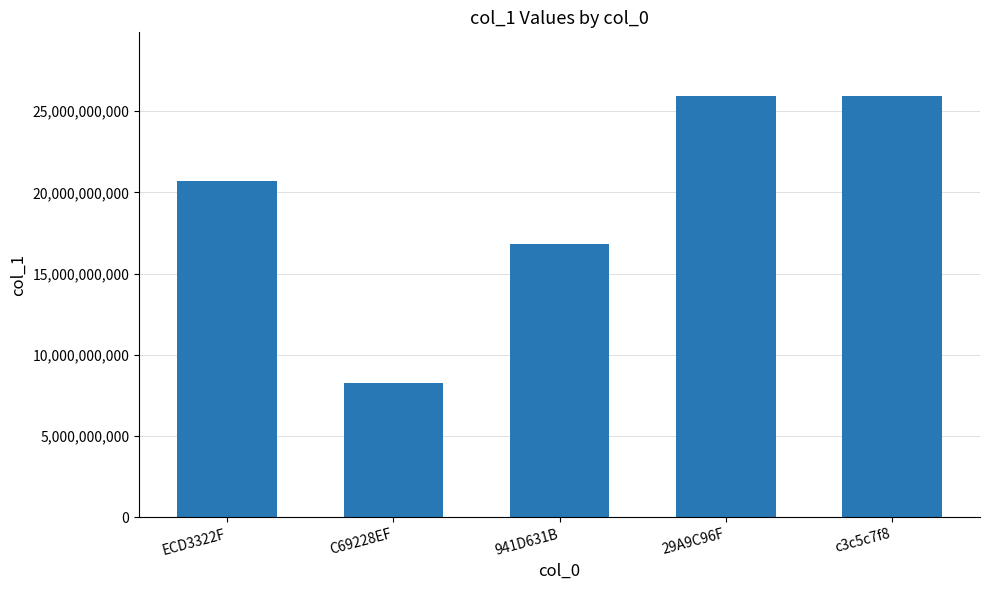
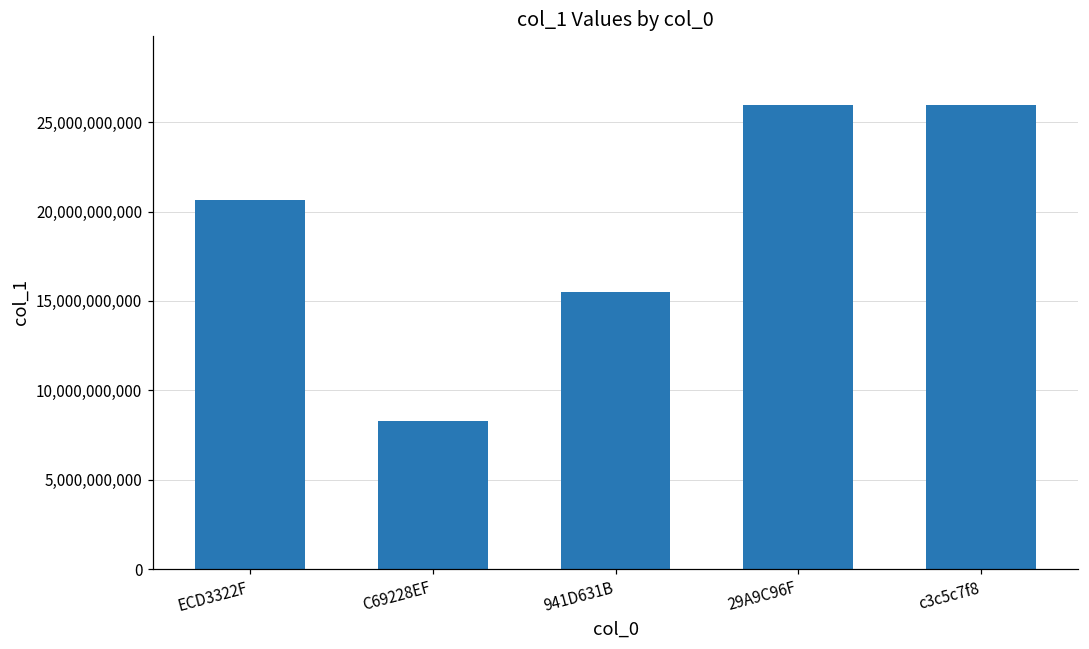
941D631B: 16,800,000,000 -> 15,500,000,000
